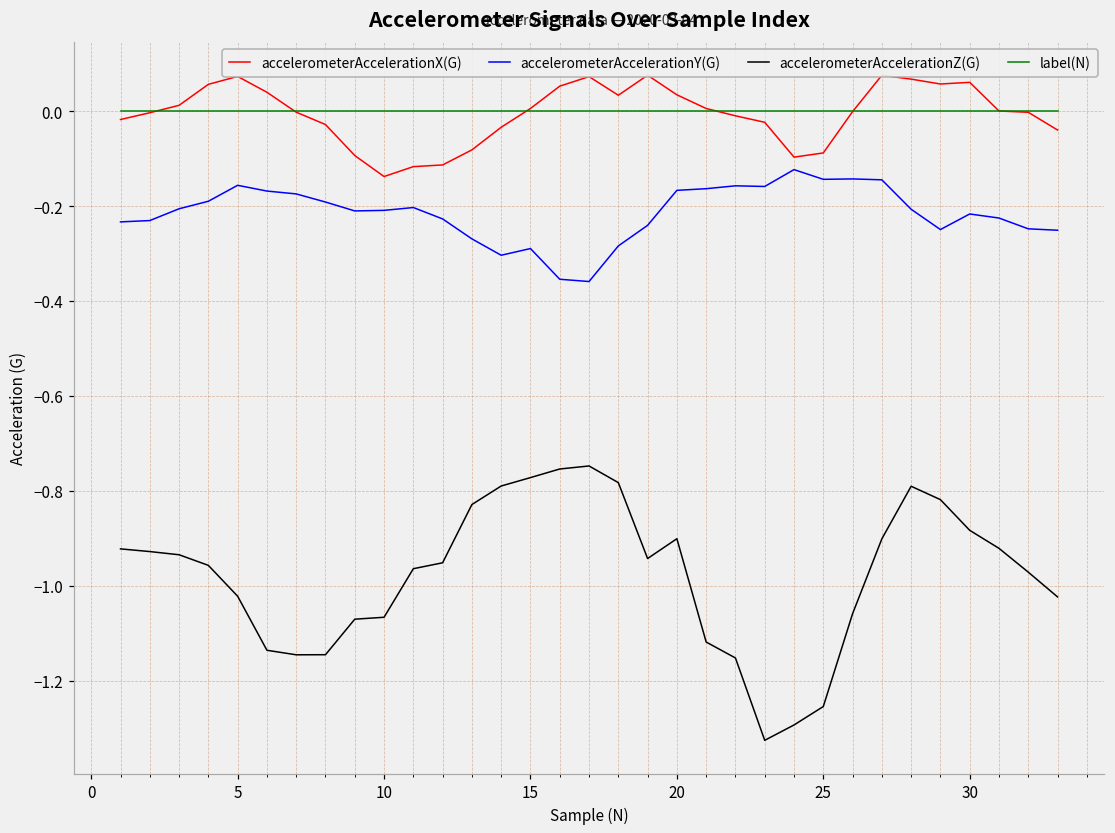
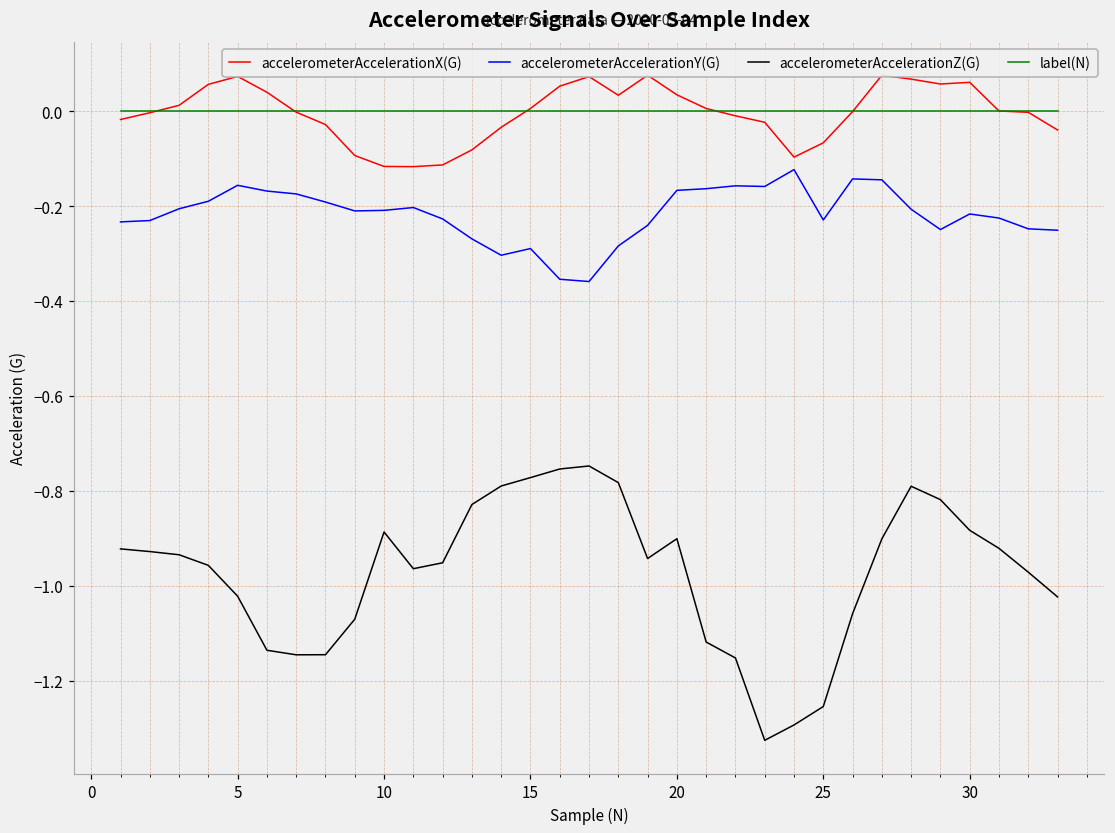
accelerometerAccelerationX(G), 10: -0.14 -> -0.12
accelerometerAccelerationZ(G), 10: -1.07 -> -0.89
accelerometerAccelerationX(G), 25: -0.09 -> -0.07
accelerometerAccelerationY(G), 25: -0.14 -> -0.23
